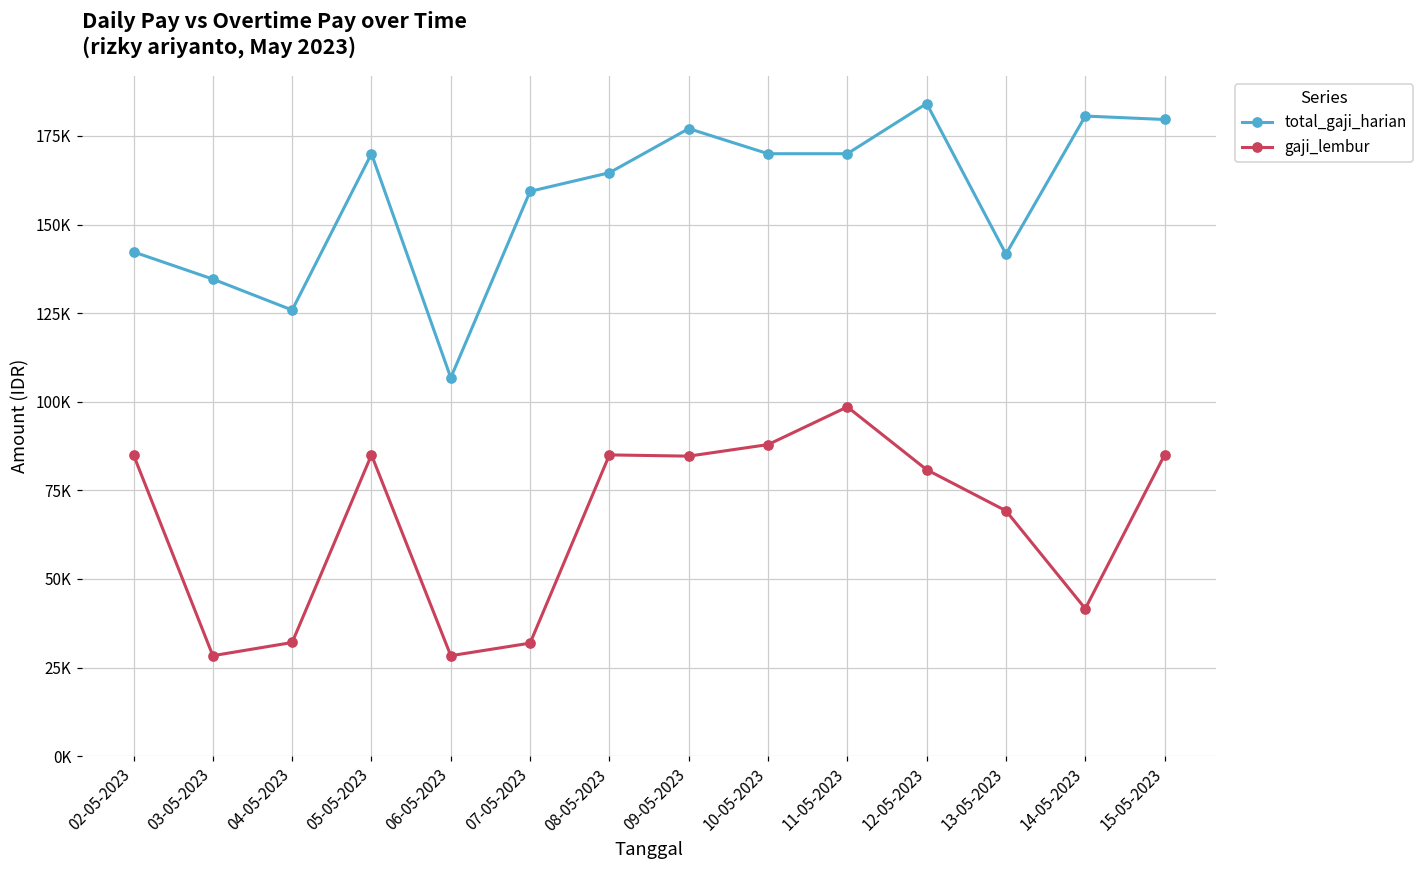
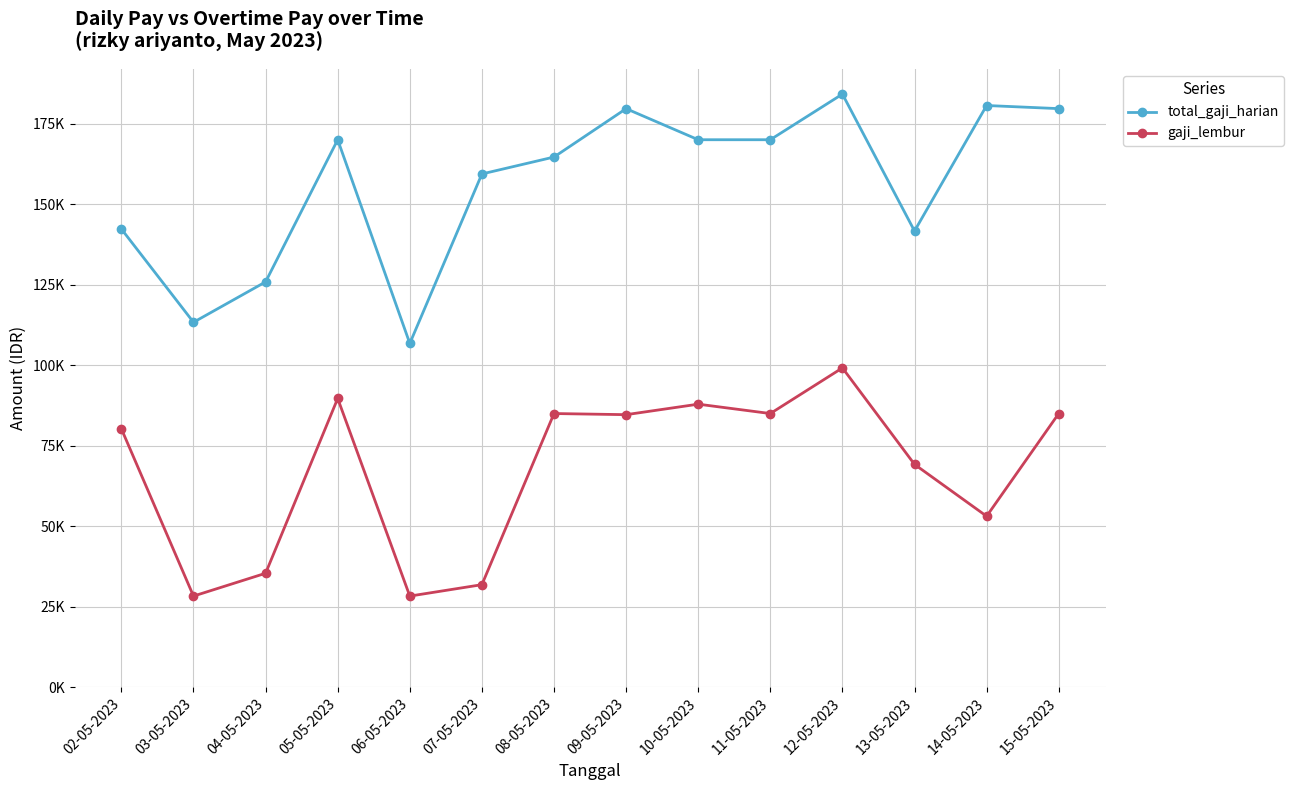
gaji_lembur, 02-05-2023: 85000 -> 80000
total_gaji_harian, 03-05-2023: 135000 -> 113000
gaji_lembur, 04-05-2023: 32000 -> 35000
gaji_lembur, 05-05-2023: 85000 -> 90000
total_gaji_harian, 09-05-2023: 177000 -> 180000
gaji_lembur, 11-05-2023: 99000 -> 85000
gaji_lembur, 12-05-2023: 81000 -> 99000
gaji_lembur, 14-05-2023: 42000 -> 53000
